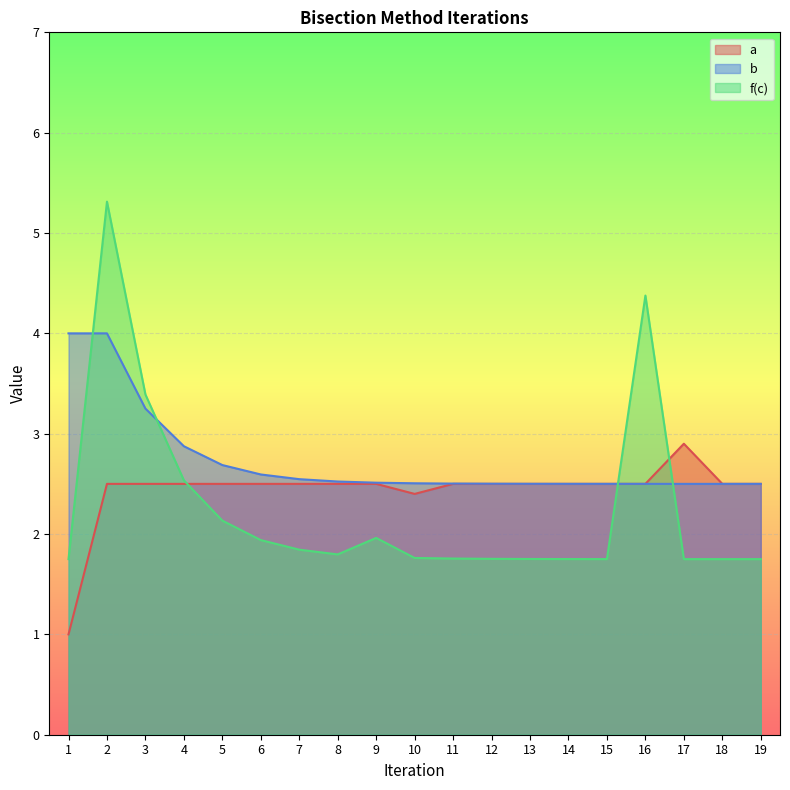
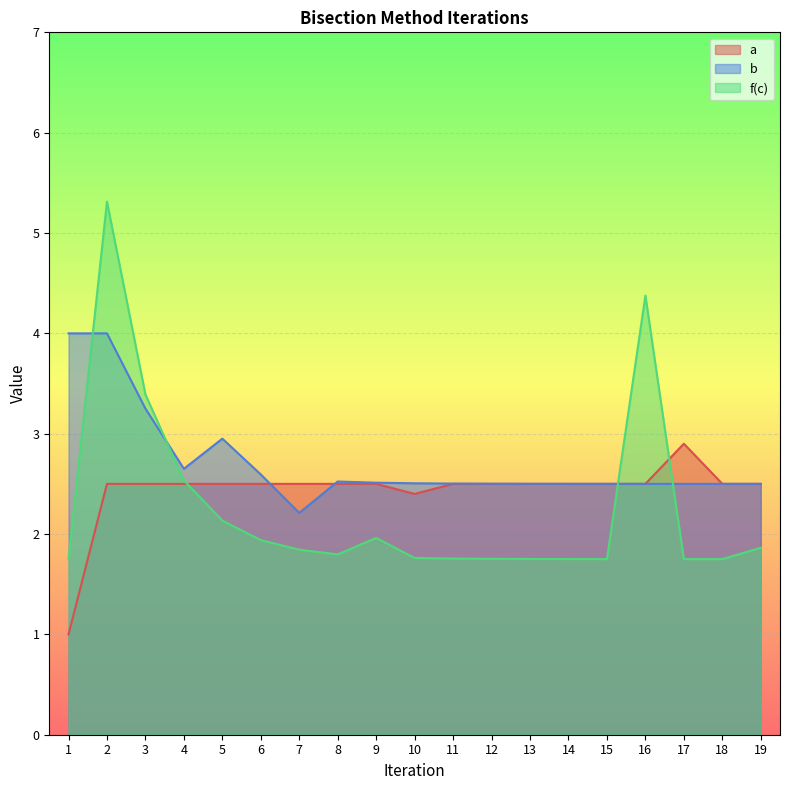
b, 4: 2.88 -> 2.65
b, 5: 2.69 -> 2.95
b, 7: 2.55 -> 2.21
f(c), 19: 1.75 -> 1.86
